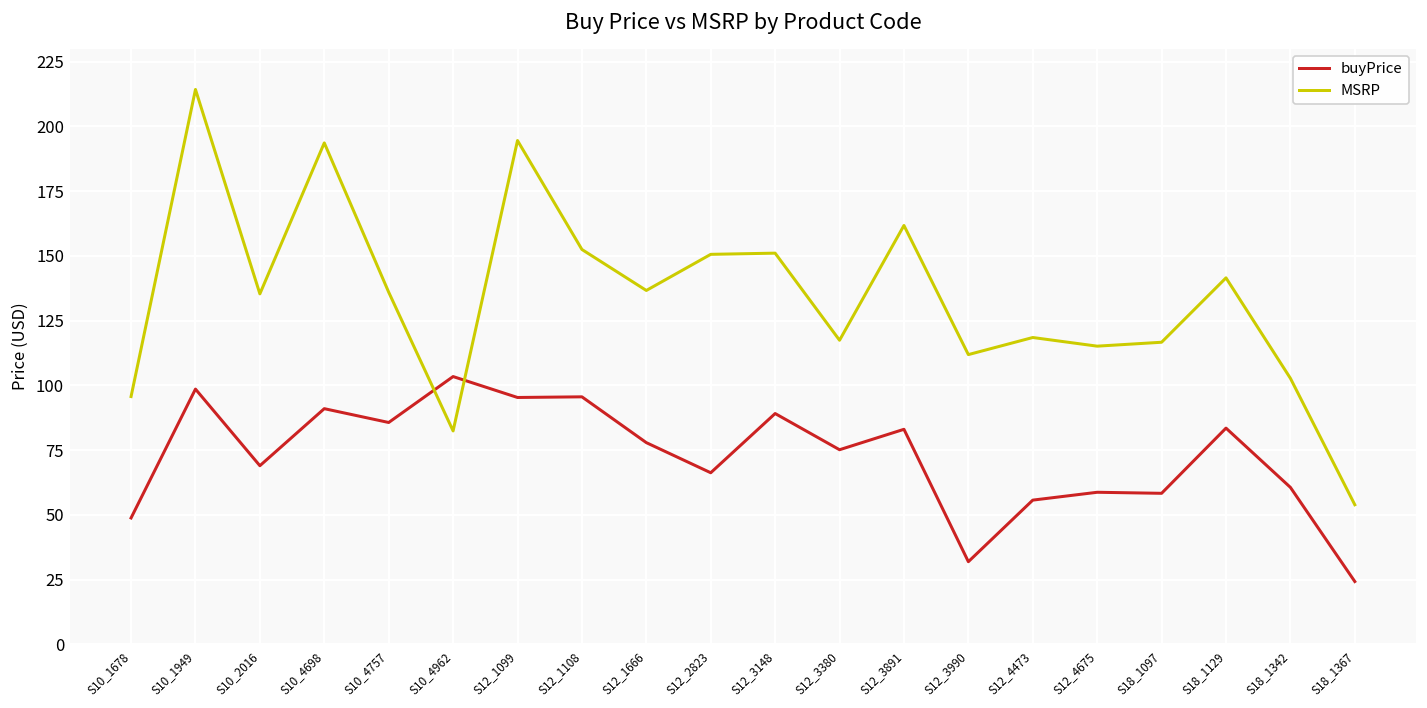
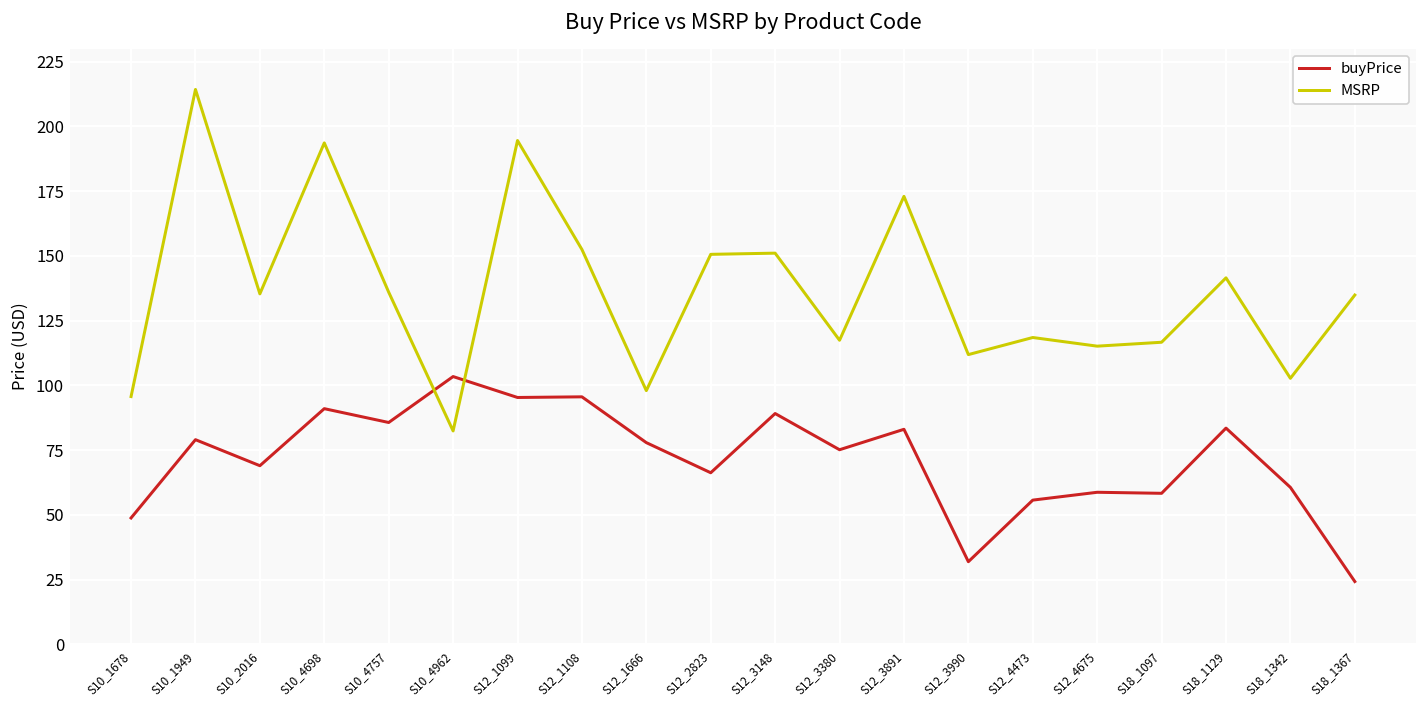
buyPrice, S10_1949: 99 -> 79
MSRP, S12_1666: 137 -> 98
MSRP, S12_3891: 162 -> 173
MSRP, S18_1367: 54 -> 135
